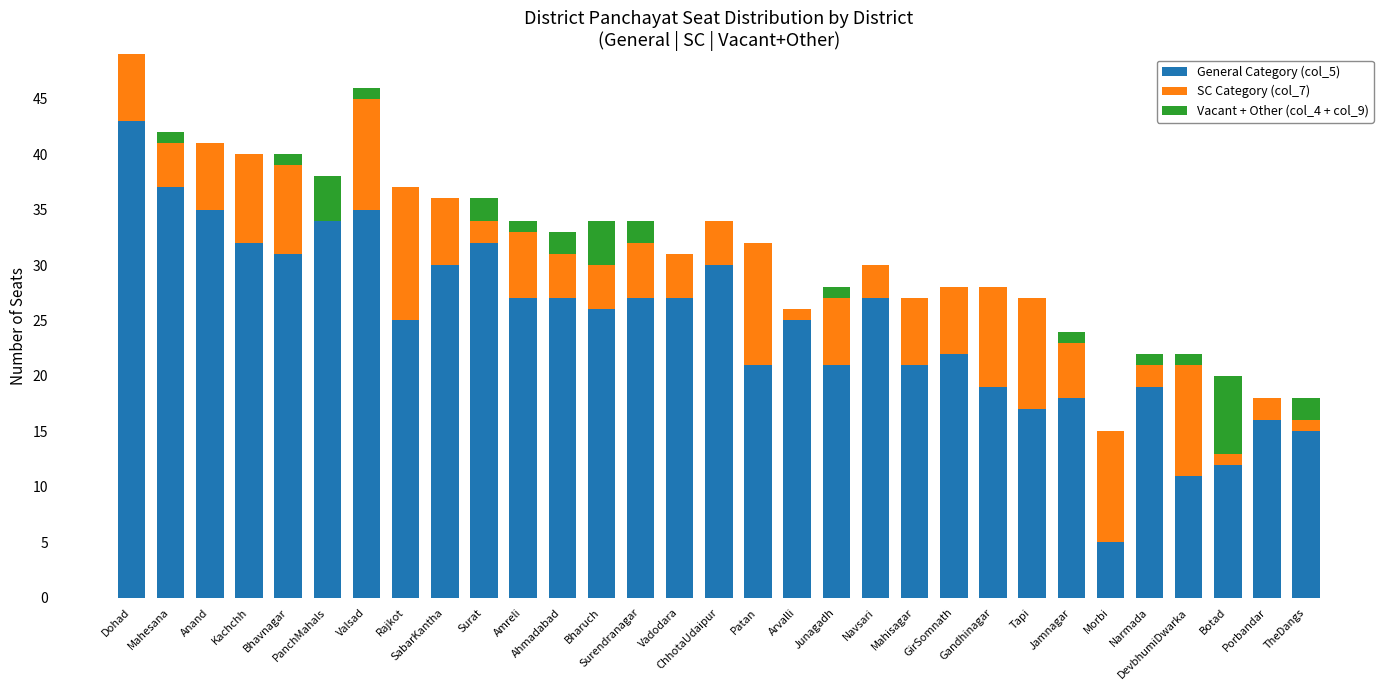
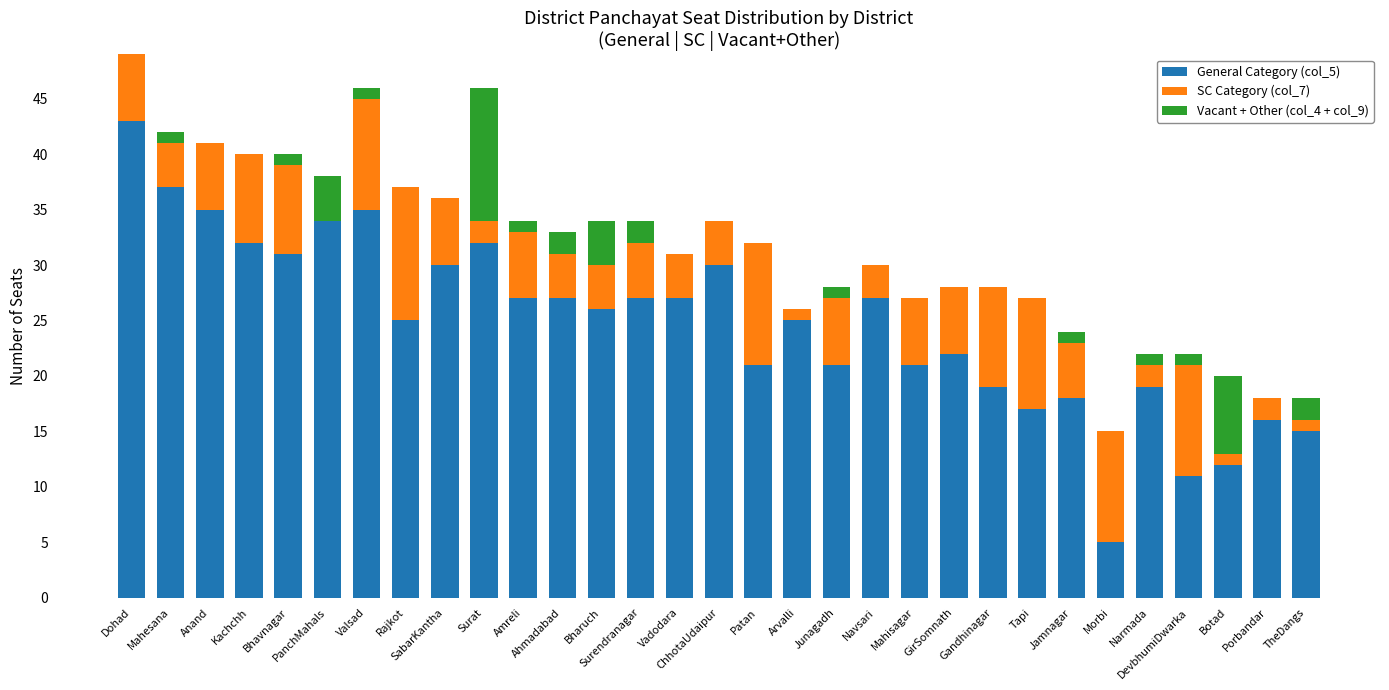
Vacant + Other (col_4 + col_9), Surat: 2 -> 12
